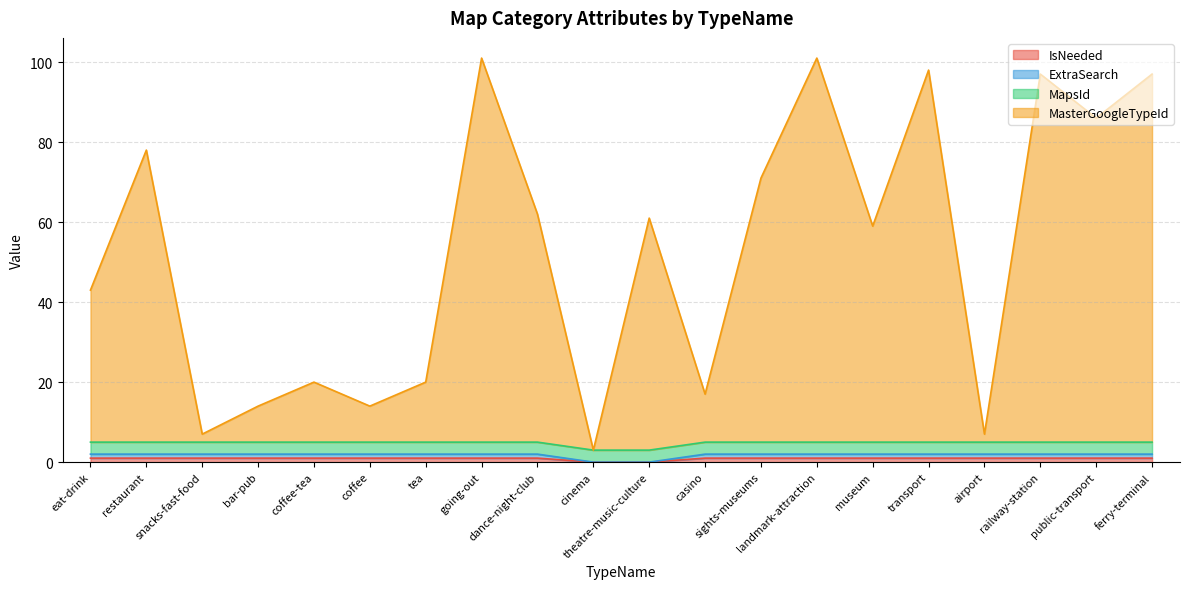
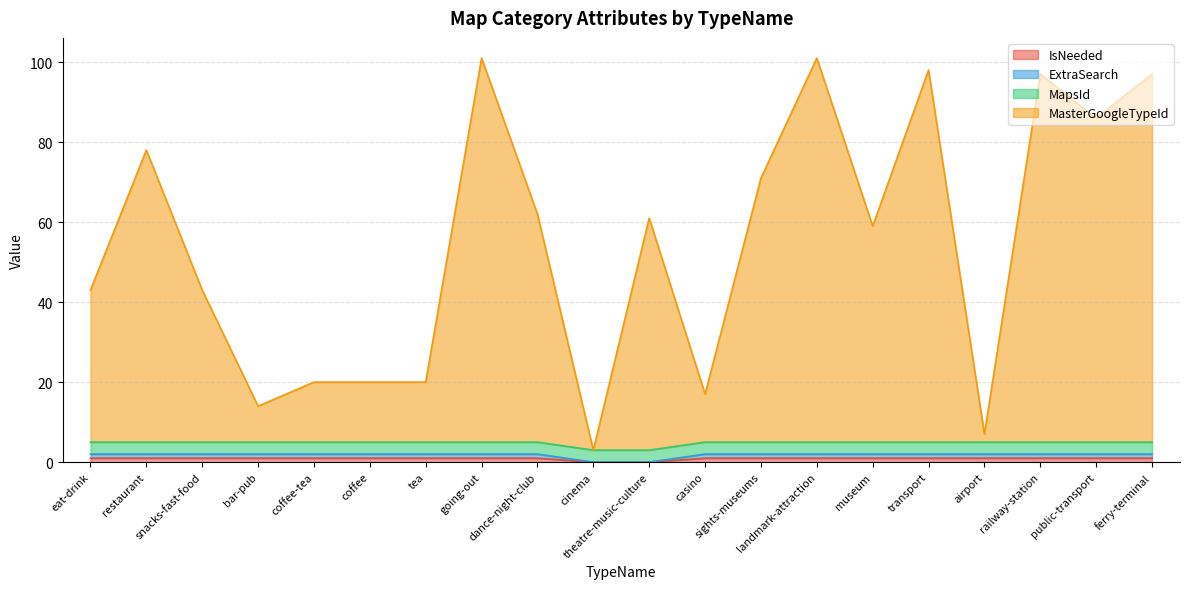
MasterGoogleTypeId, snacks-fast-food: 2 -> 38
MasterGoogleTypeId, coffee: 9 -> 15
